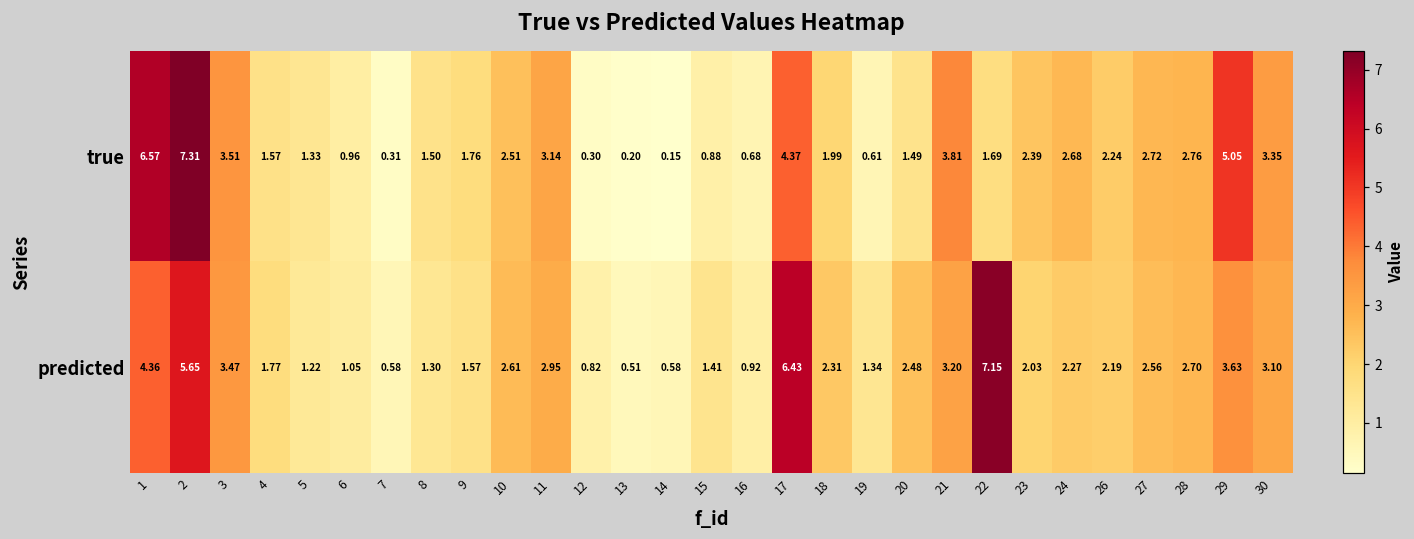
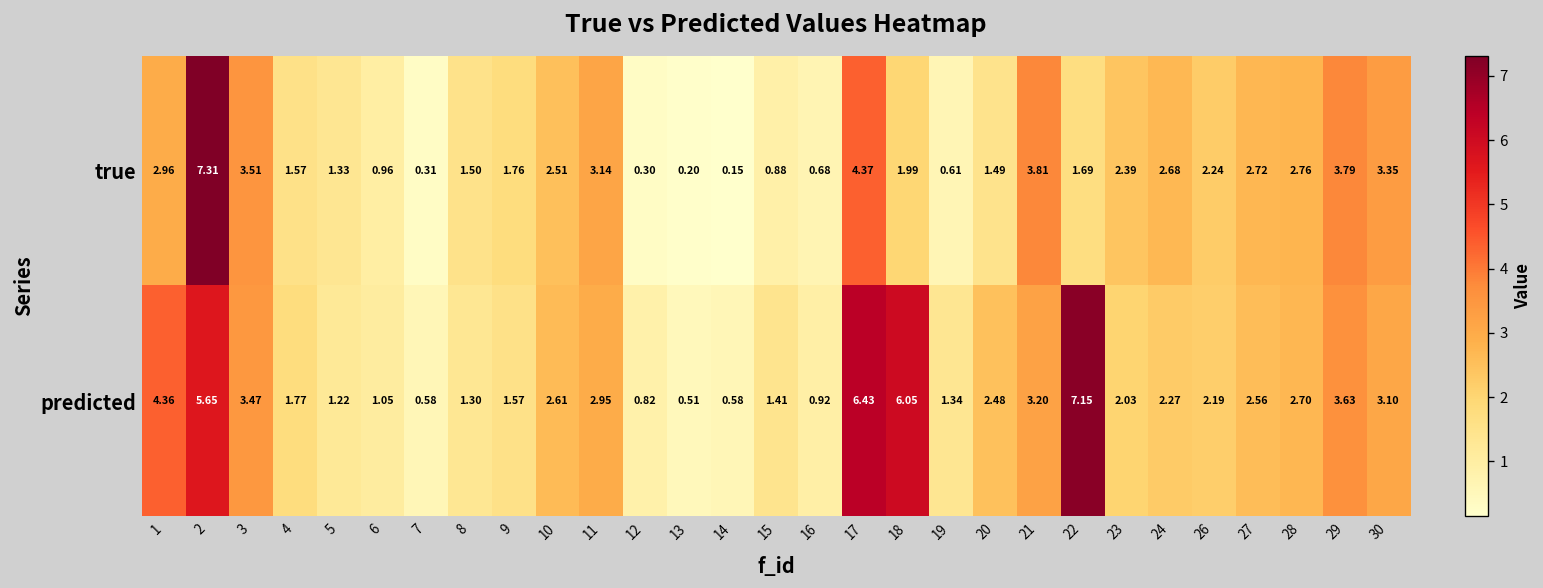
true, 1: 6.57 -> 2.96
true, 29: 5.05 -> 3.79
predicted, 18: 2.31 -> 6.05
